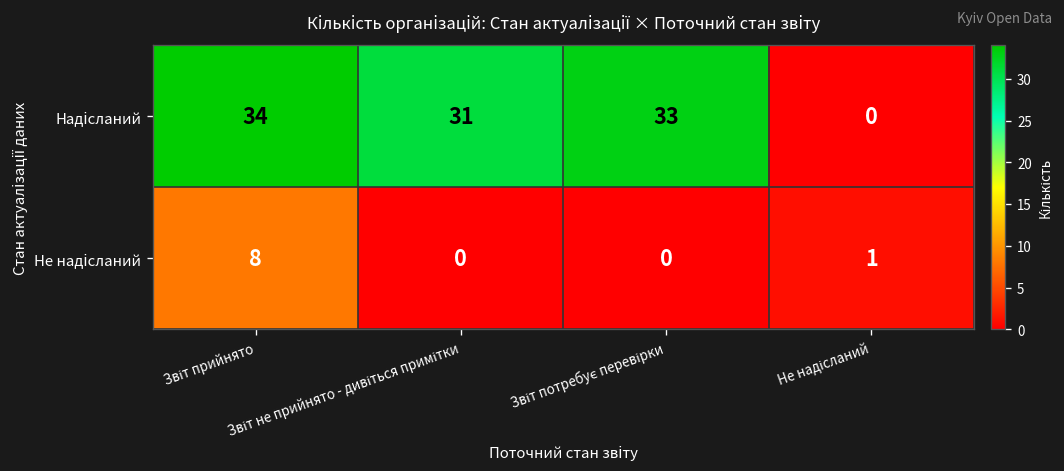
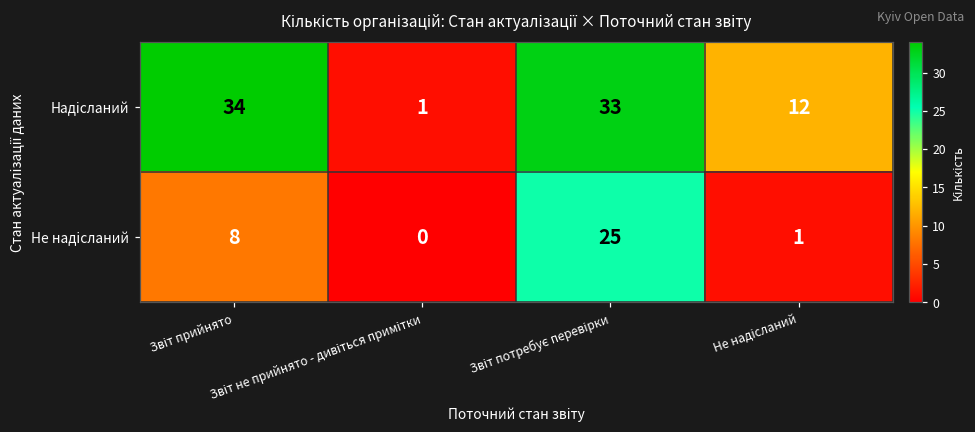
Надісланий, Звіт не прийнято - дивіться примітки: 31 -> 1
Надісланий, Не надісланий: 0 -> 12
Не надісланий, Звіт потребує перевірки: 0 -> 25
